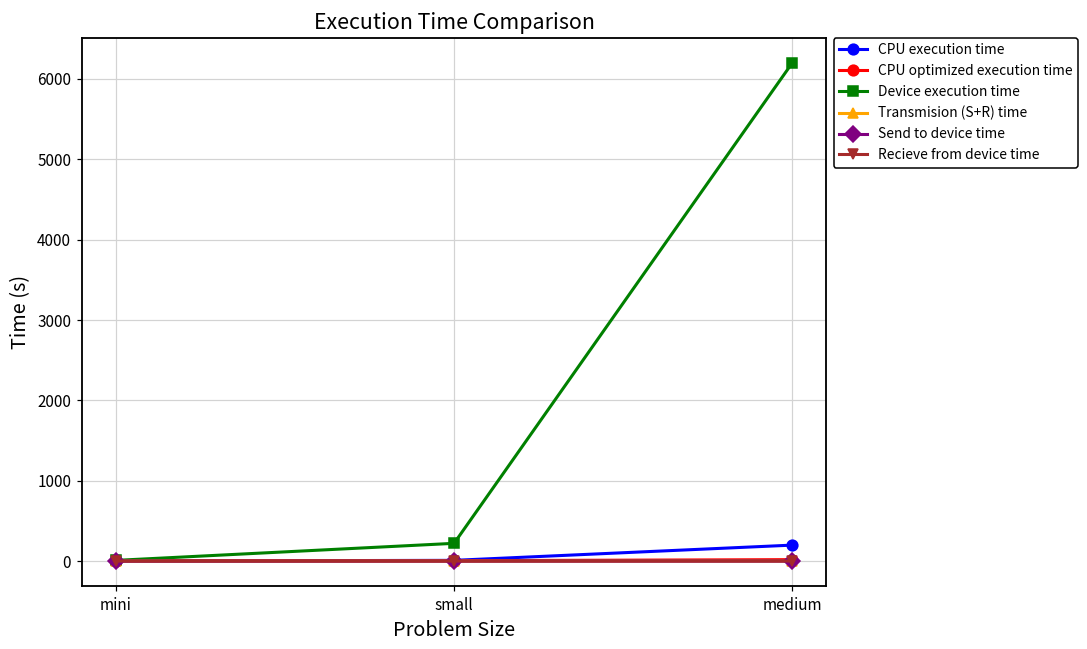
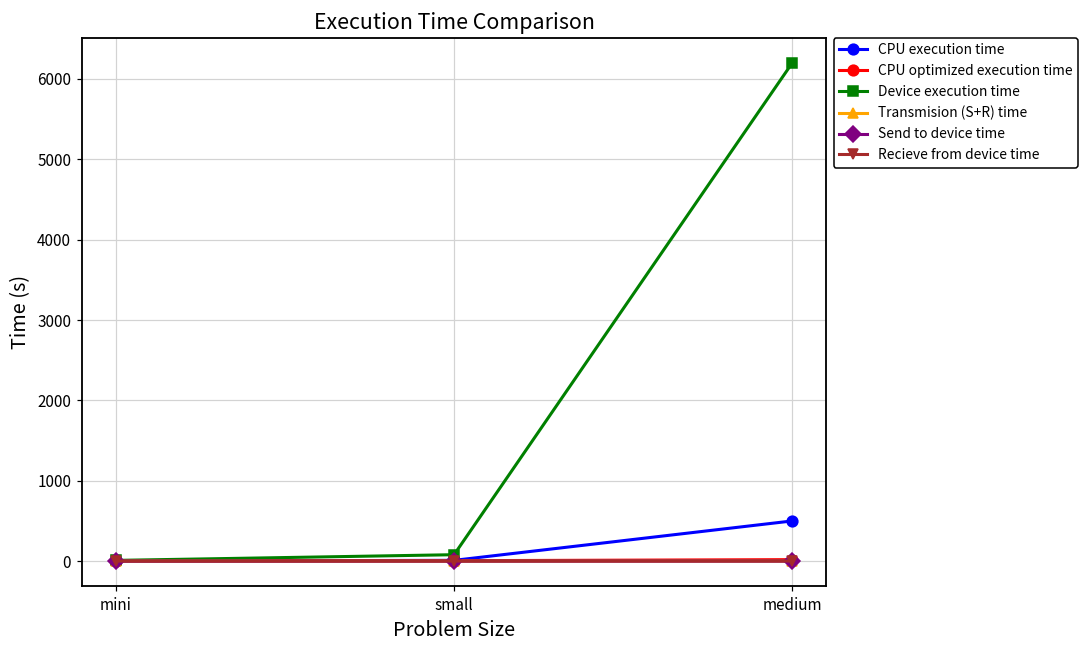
Device execution time, small: 200 -> 100
CPU execution time, medium: 200 -> 500
